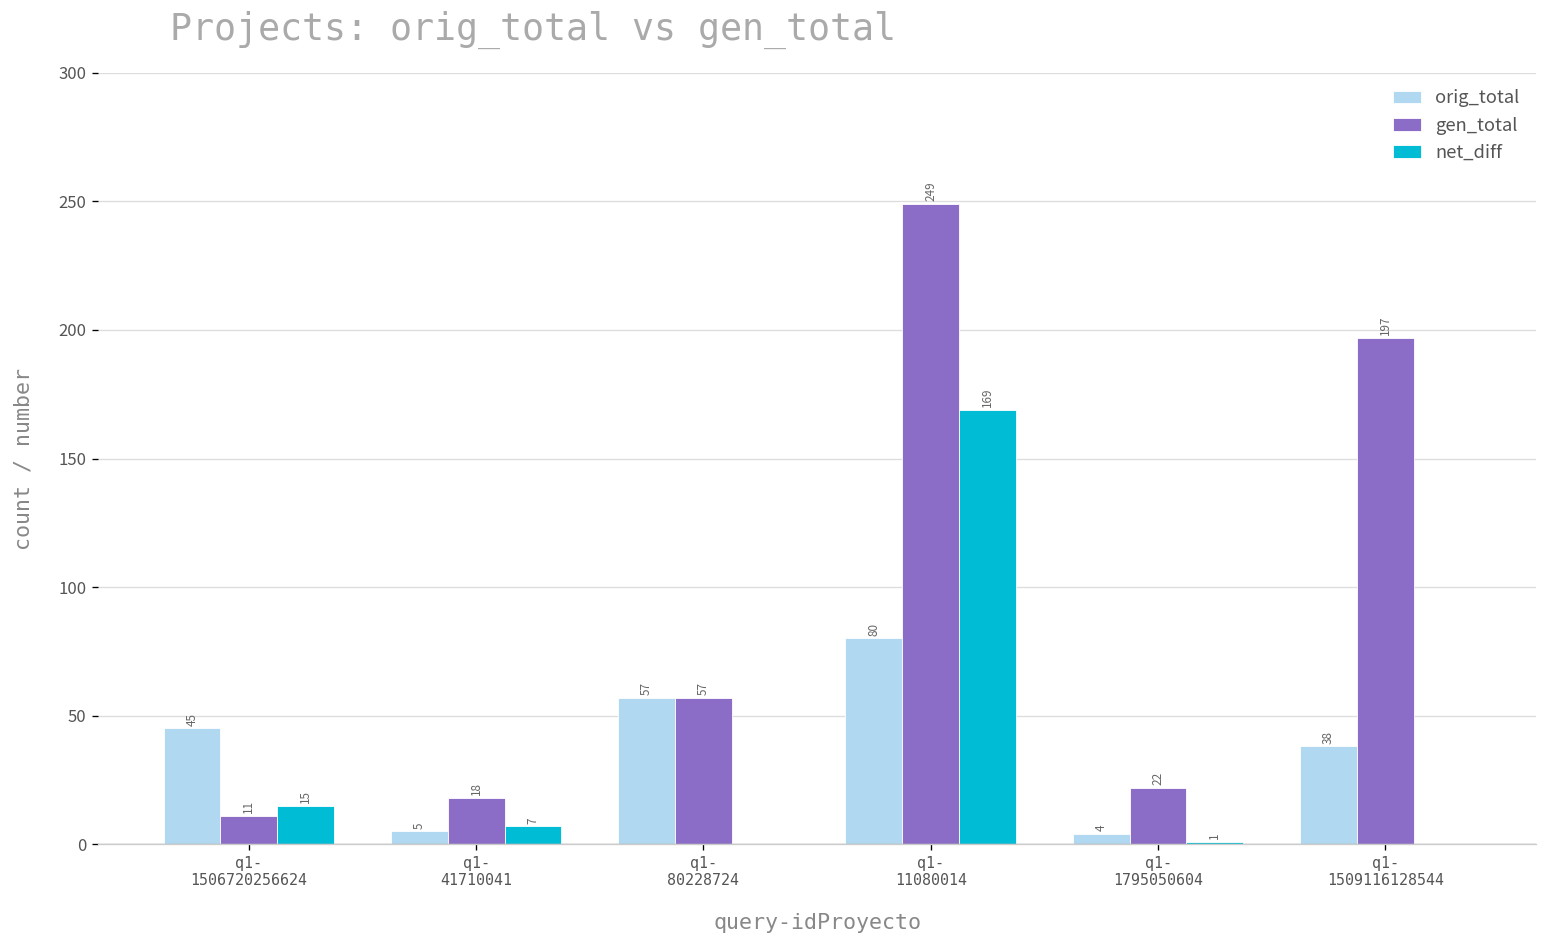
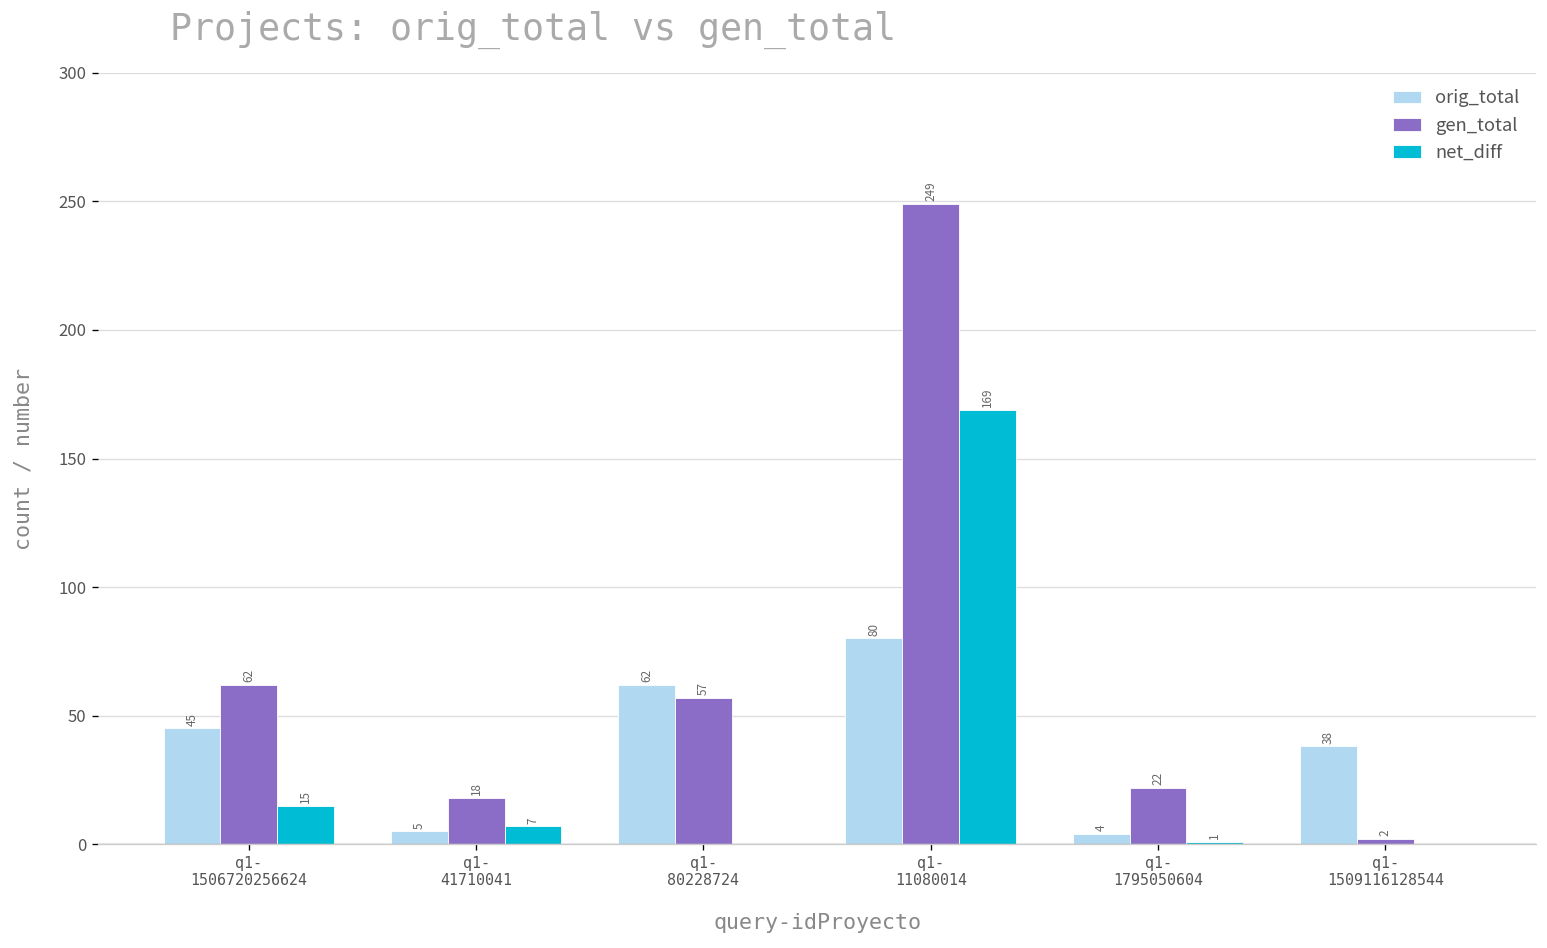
gen_total, q1- 1506720256624: 11 -> 62
orig_total, q1- 80228724: 57 -> 62
gen_total, q1- 1509116128544: 197 -> 2
